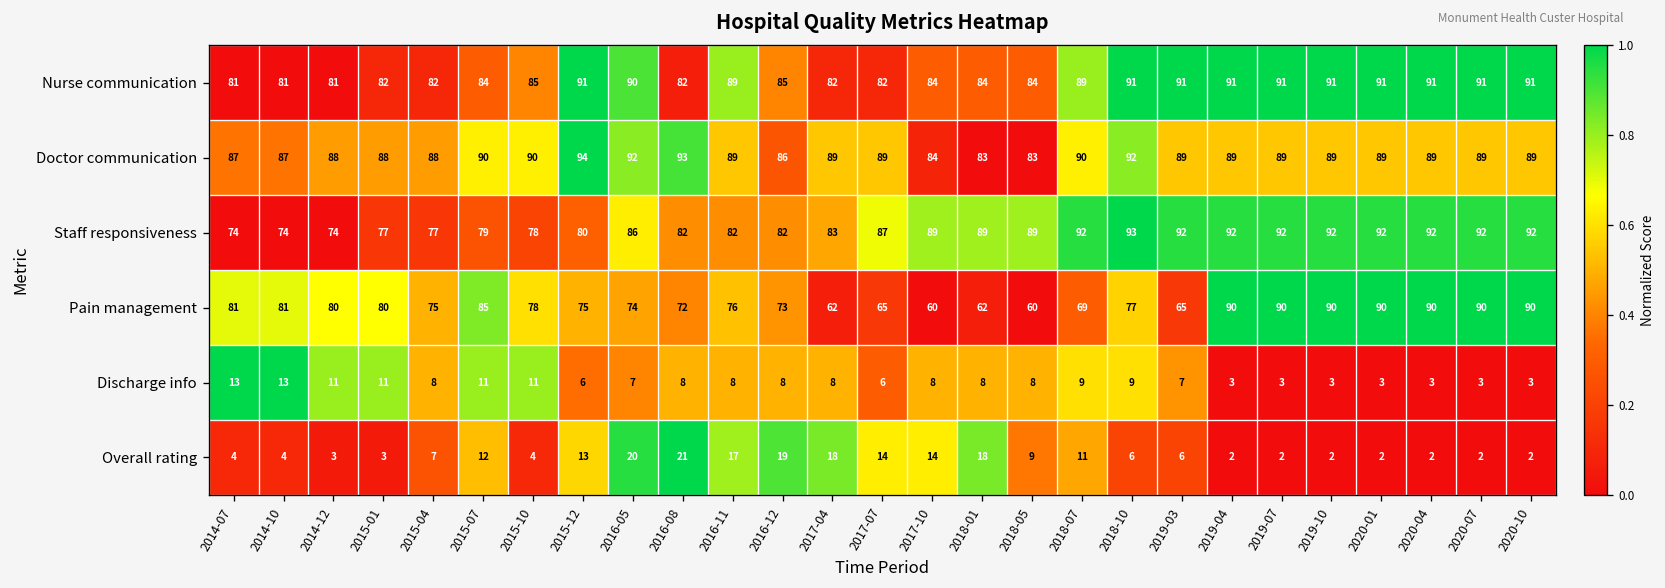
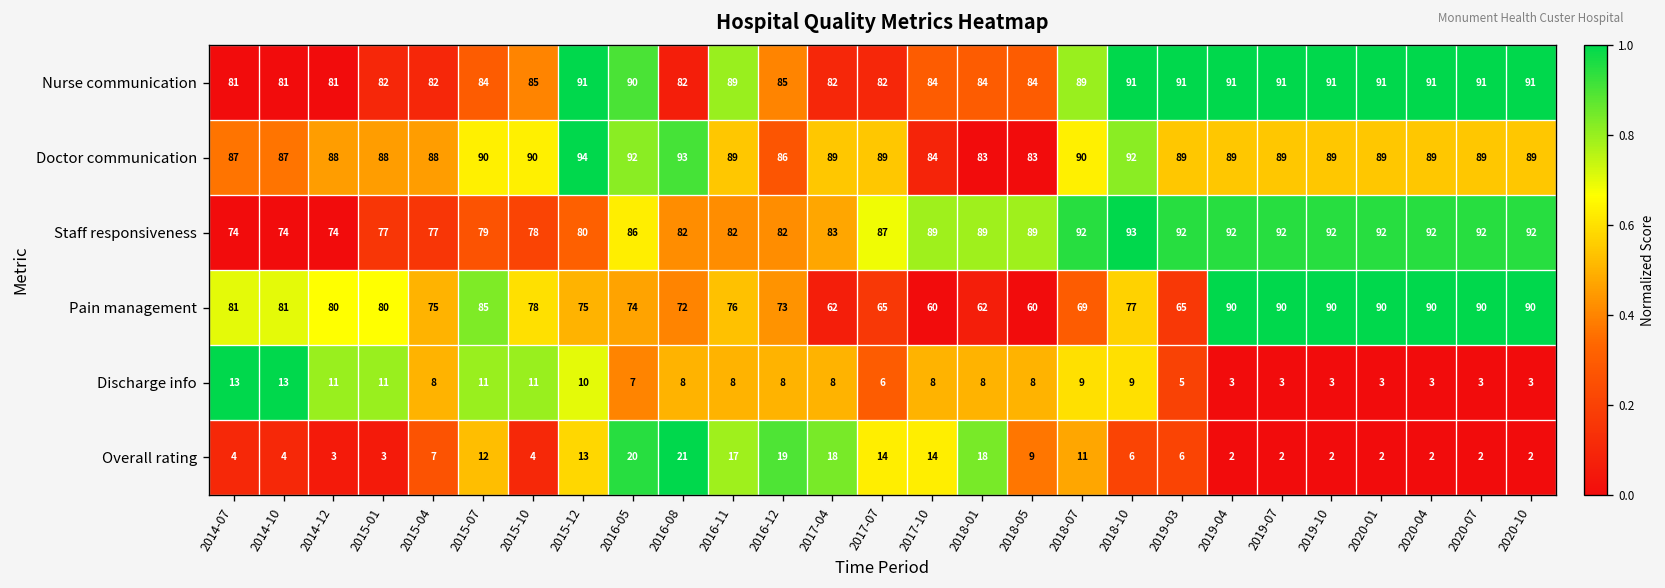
Discharge info, 2015-12: 6 -> 10
Discharge info, 2019-03: 7 -> 5
